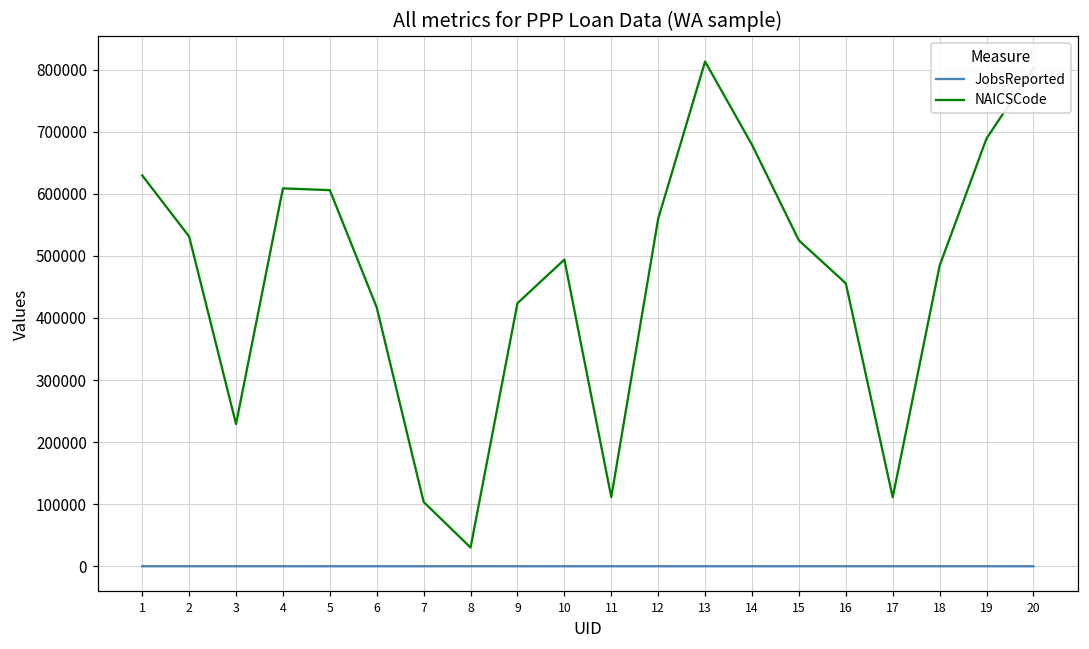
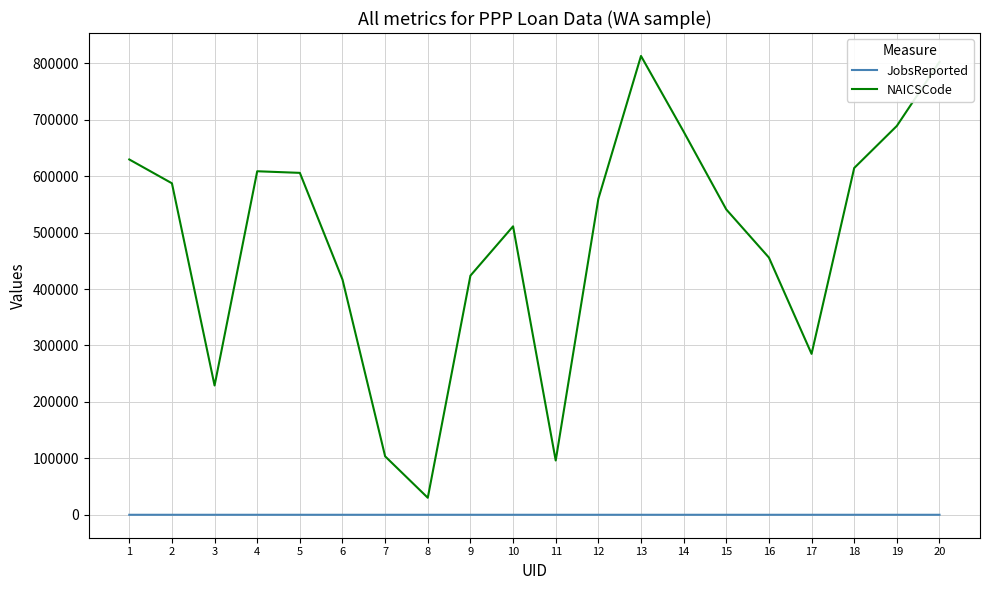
NAICSCode, 2: 530000 -> 590000
NAICSCode, 10: 490000 -> 510000
NAICSCode, 11: 110000 -> 100000
NAICSCode, 15: 520000 -> 540000
NAICSCode, 17: 110000 -> 290000
NAICSCode, 18: 480000 -> 610000
